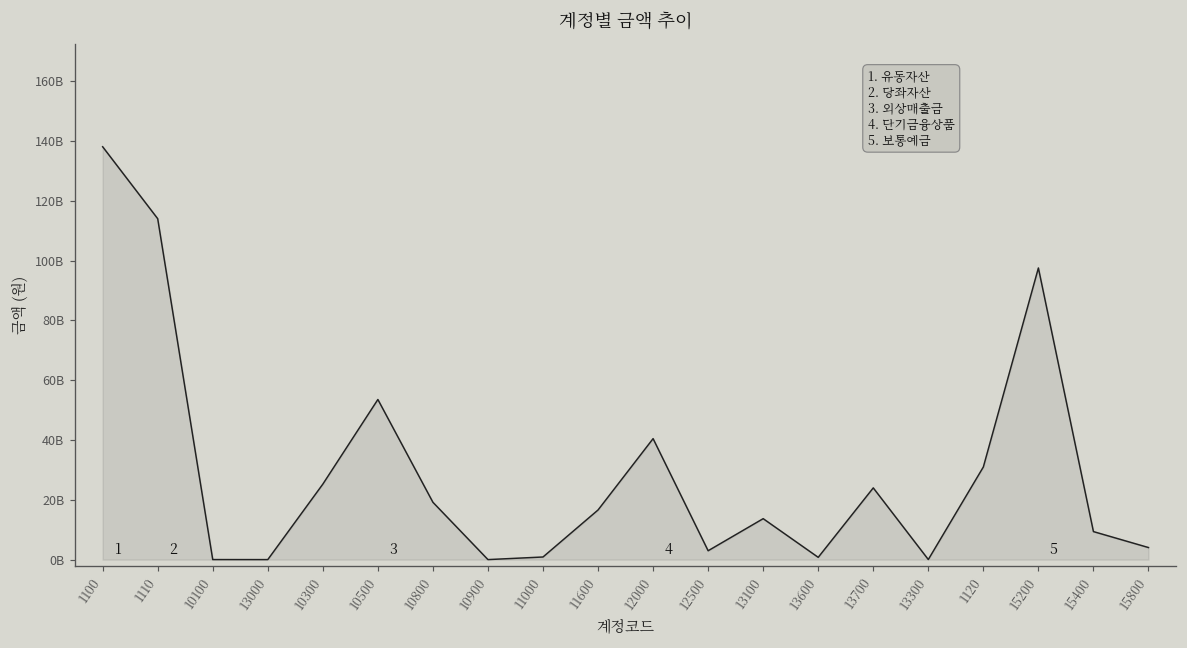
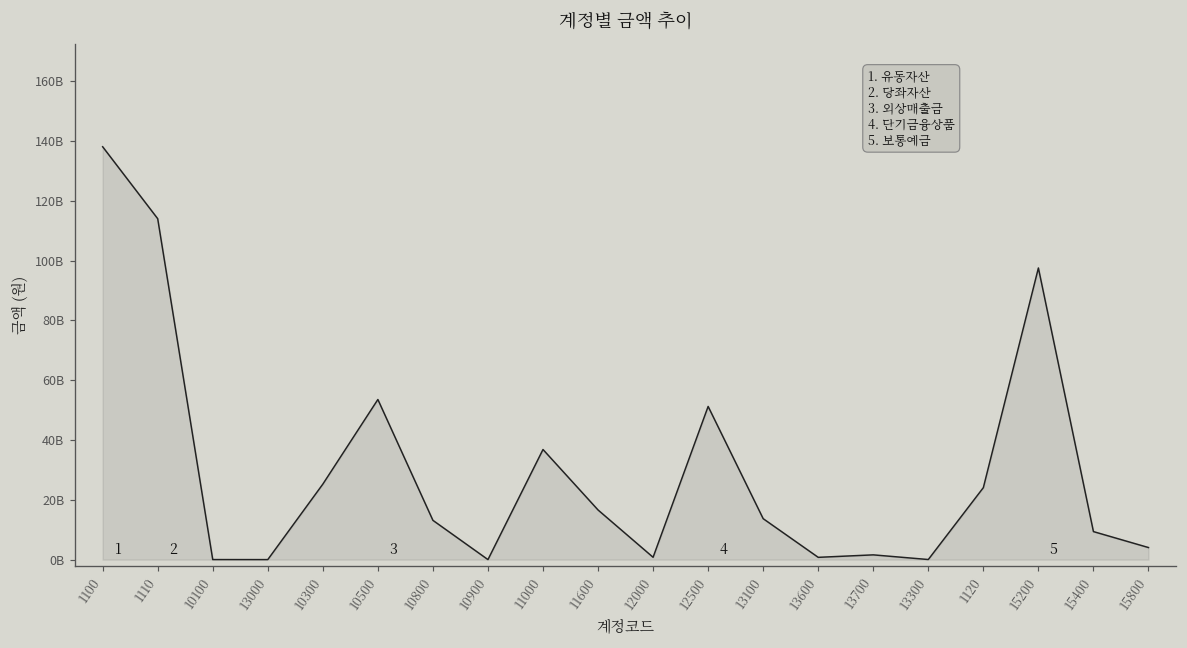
10800: 19000000000 -> 13000000000
11000: 1000000000 -> 37000000000
12000: 40000000000 -> 1000000000
12500: 3000000000 -> 51000000000
13700: 24000000000 -> 2000000000
1120: 31000000000 -> 24000000000
